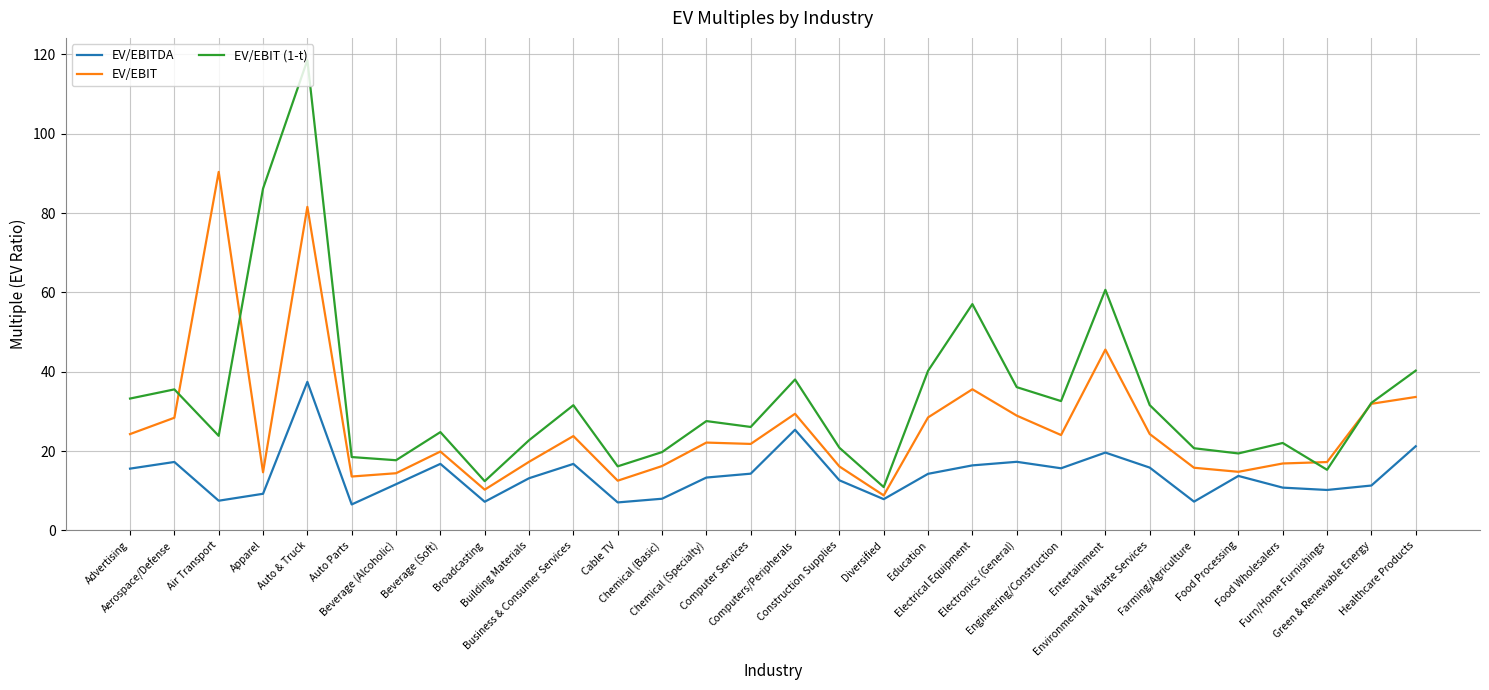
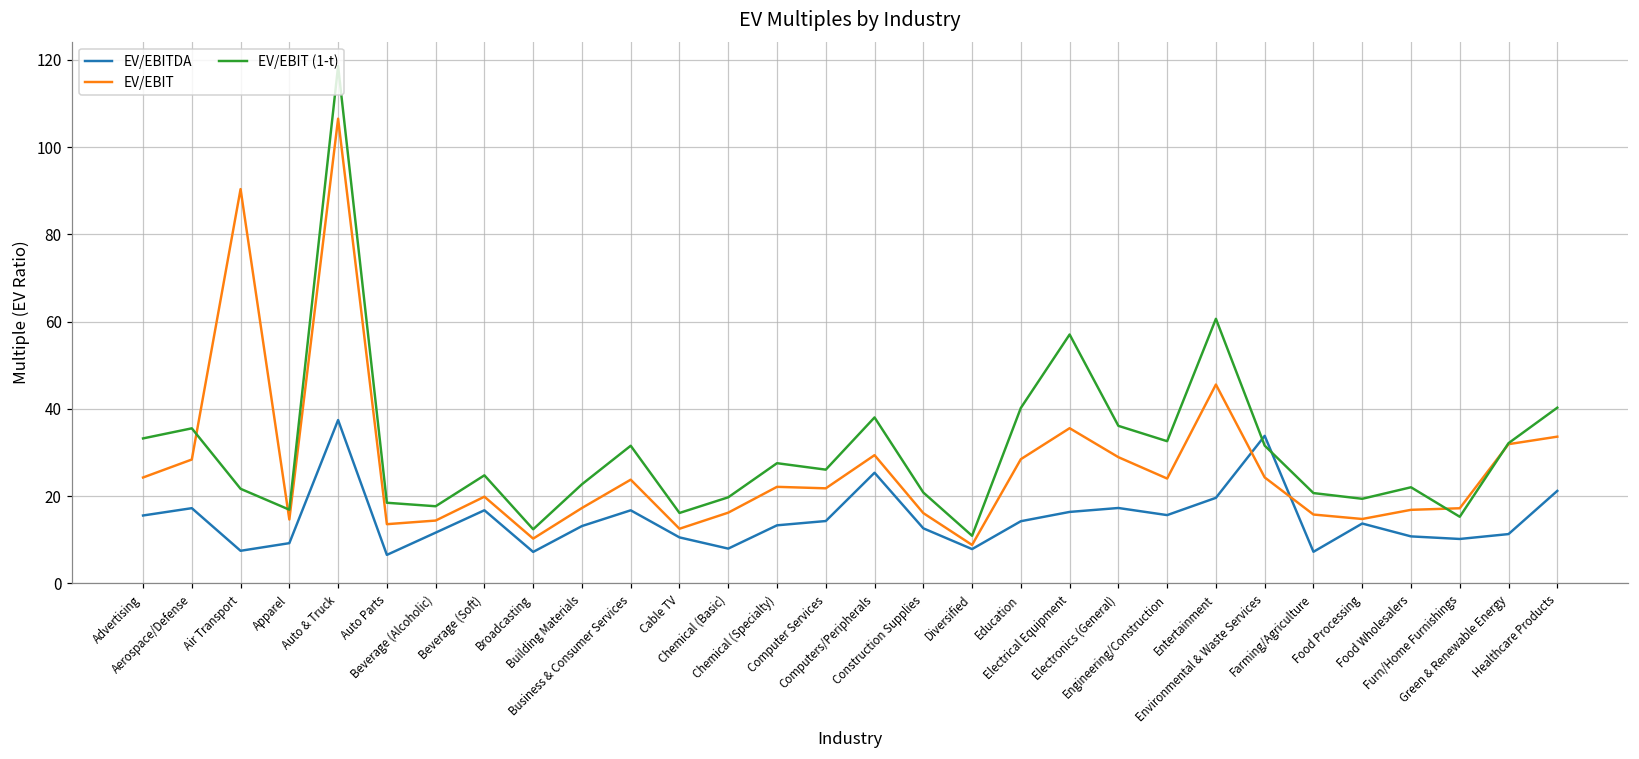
EV/EBIT (1-t), Air Transport: 24 -> 22
EV/EBIT (1-t), Apparel: 86 -> 17
EV/EBIT, Auto & Truck: 82 -> 107
EV/EBITDA, Cable TV: 7 -> 11
EV/EBITDA, Environmental & Waste Services: 16 -> 34
